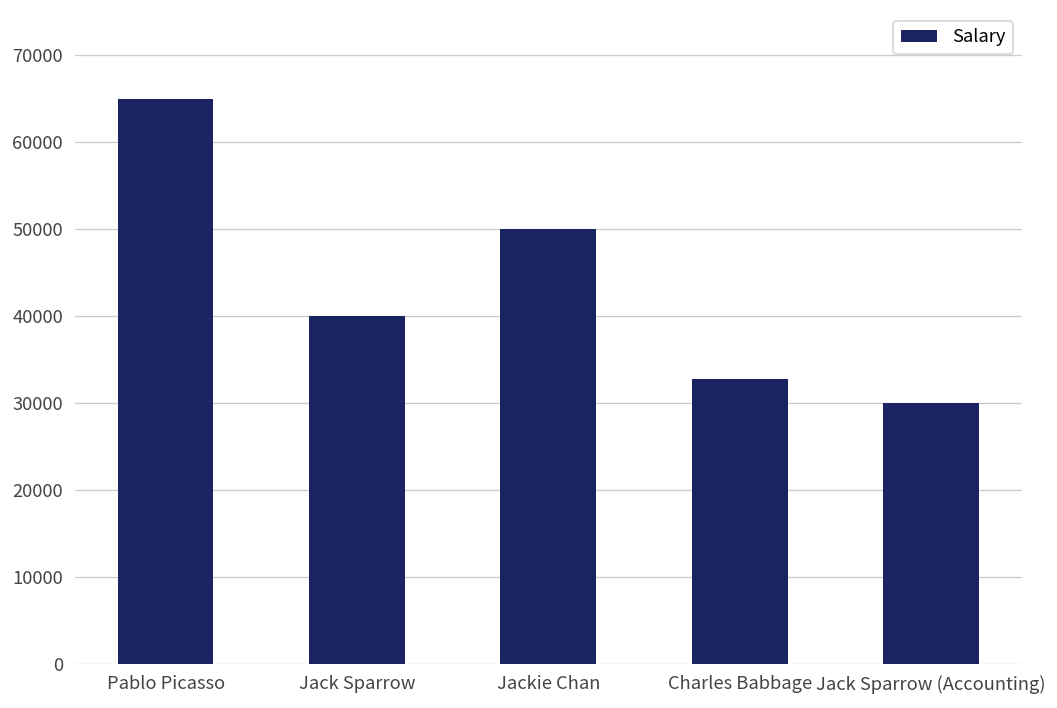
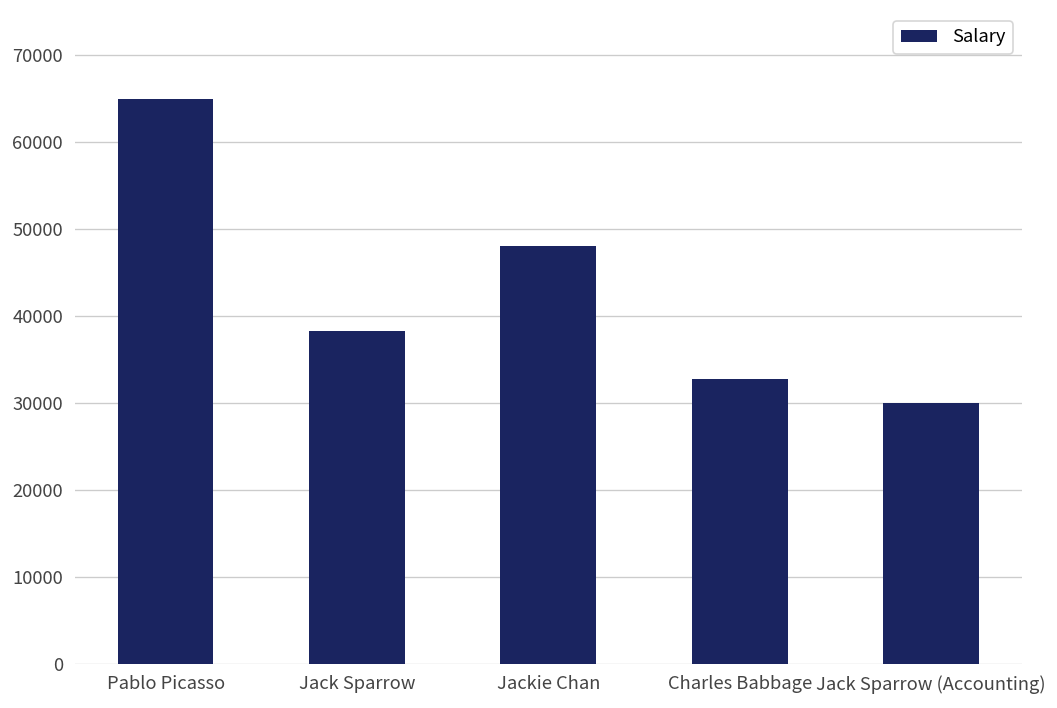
Jack Sparrow: 40000 -> 38000
Jackie Chan: 50000 -> 48000
